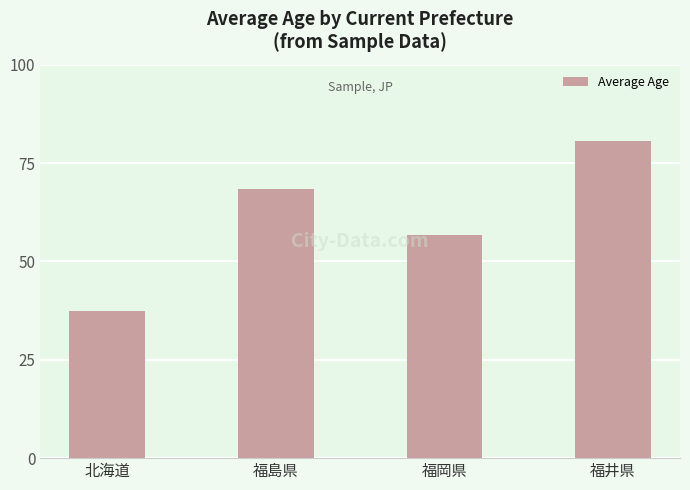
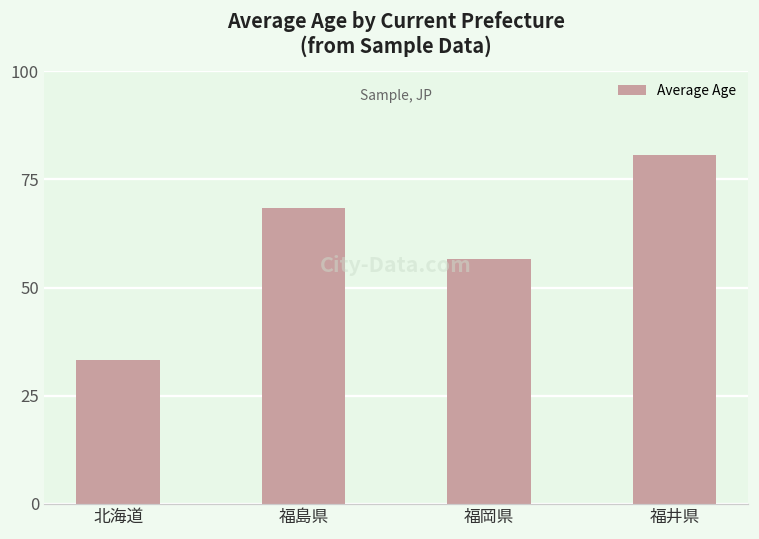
北海道: 38 -> 33
